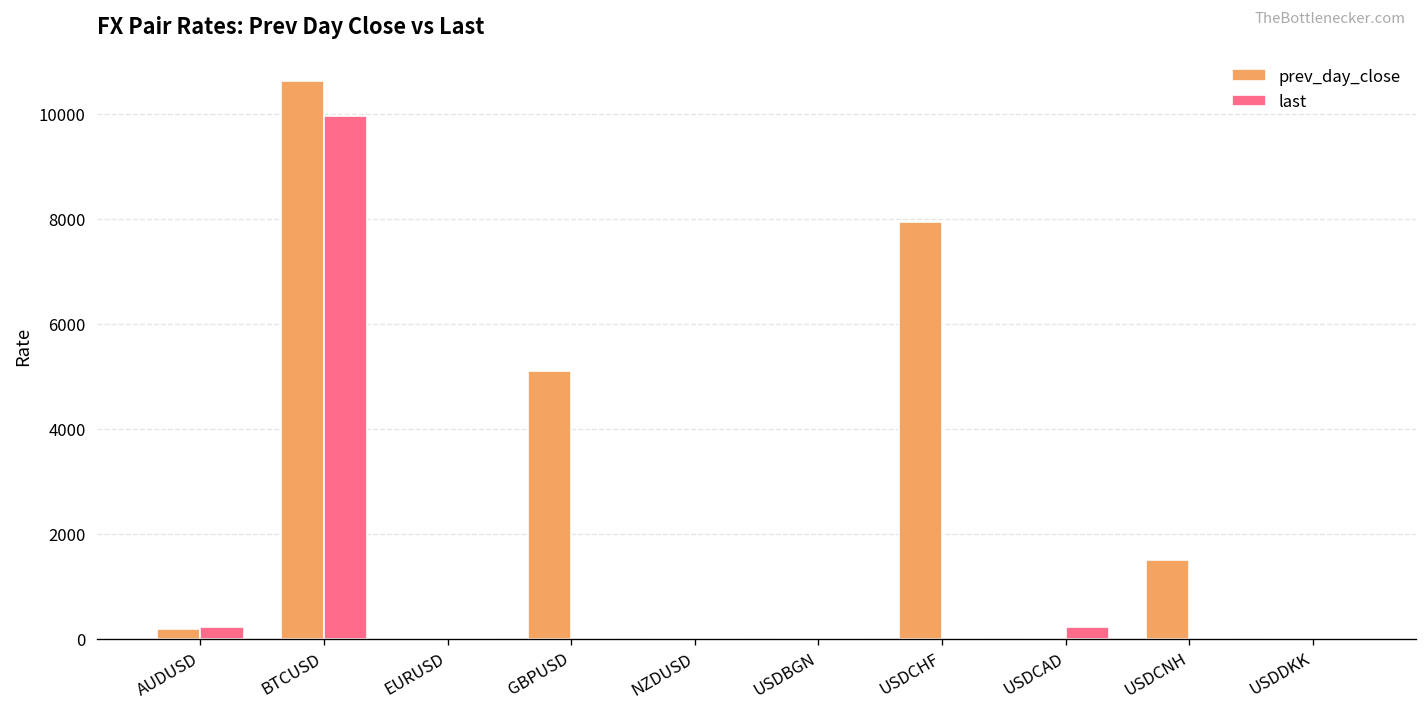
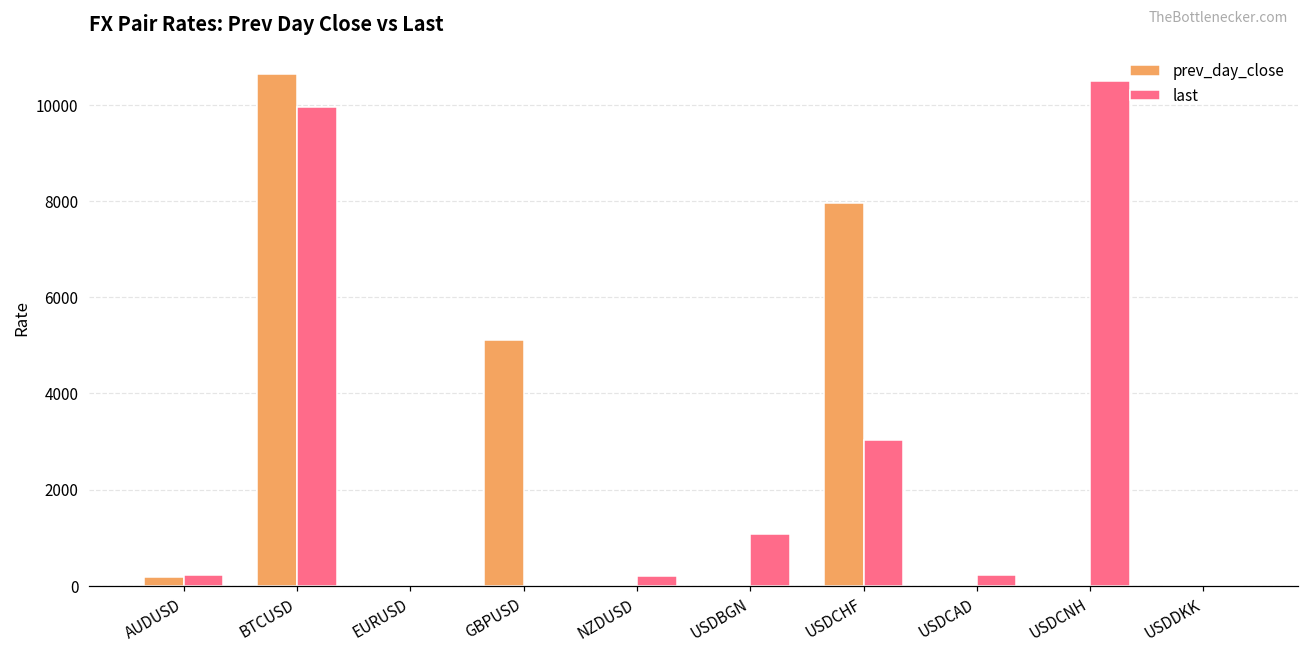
last, NZDUSD: 0 -> 200
last, USDBGN: 0 -> 1100
last, USDCHF: 0 -> 3000
prev_day_close, USDCNH: 1500 -> 0
last, USDCNH: 0 -> 10500
